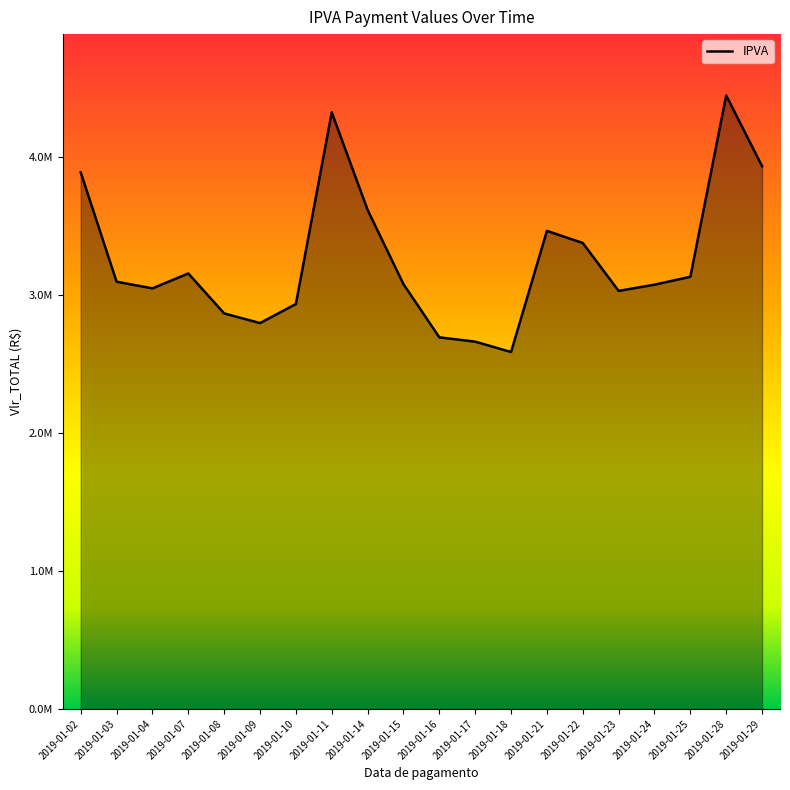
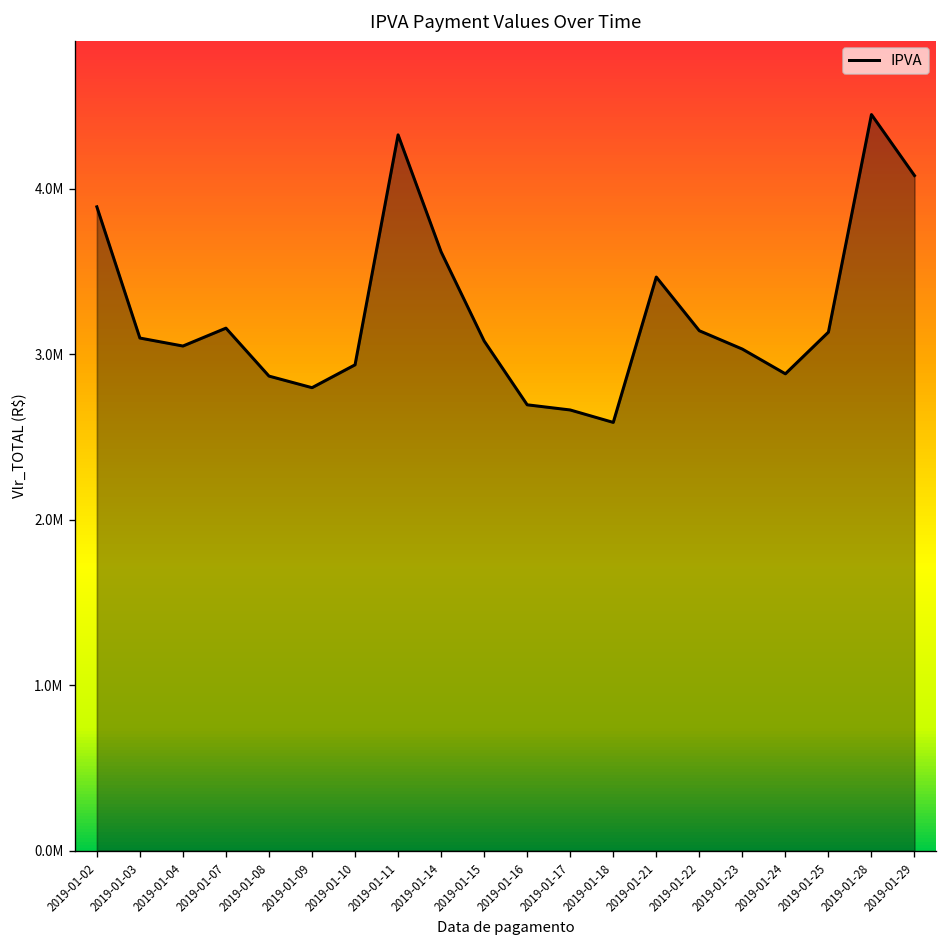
2019-01-22: 3380000 -> 3140000
2019-01-24: 3080000 -> 2880000
2019-01-29: 3940000 -> 4080000
